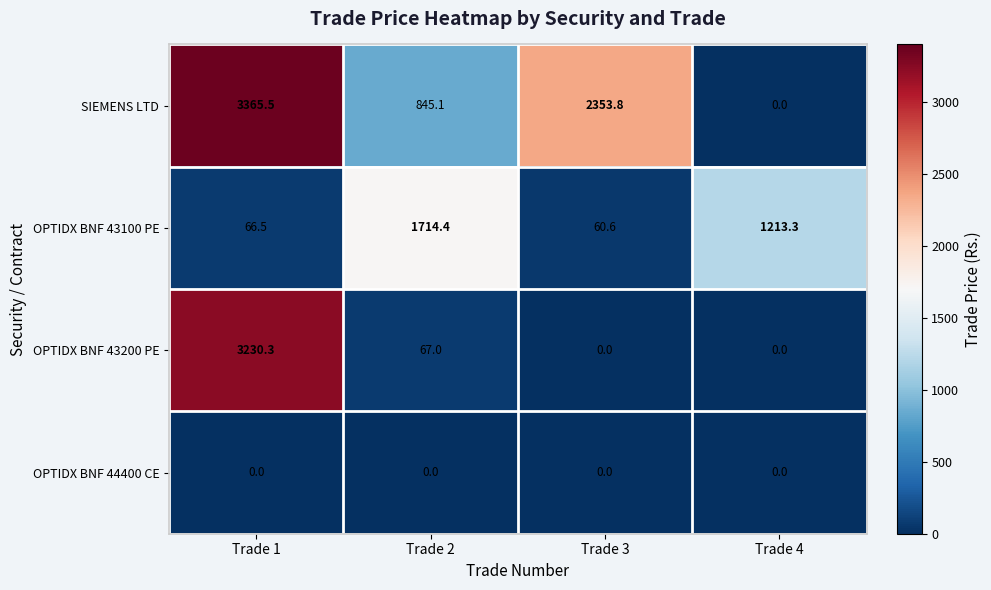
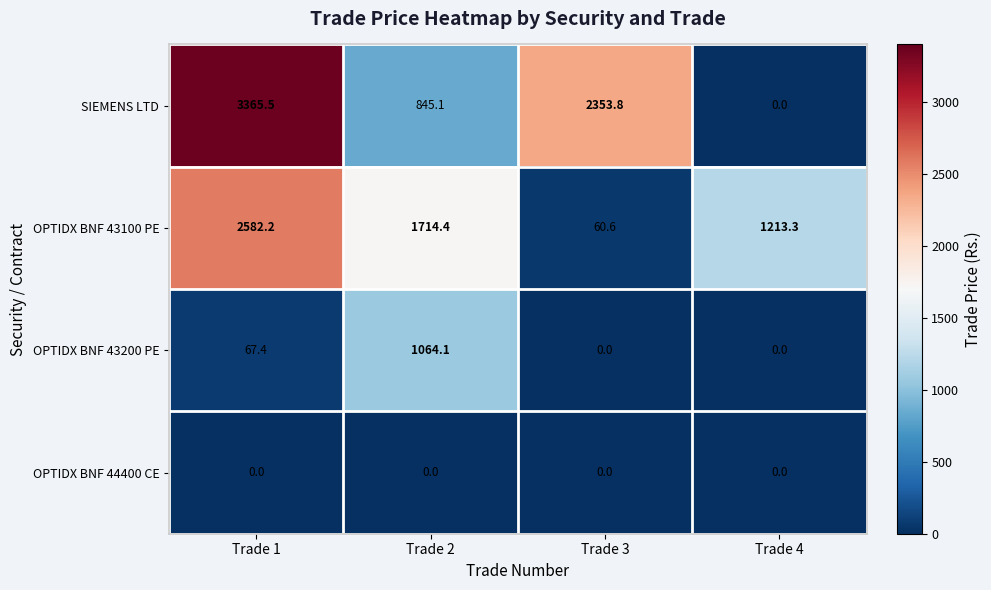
OPTIDX BNF 43100 PE, Trade 1: 66.5 -> 2582.2
OPTIDX BNF 43200 PE, Trade 1: 3230.3 -> 67.4
OPTIDX BNF 43200 PE, Trade 2: 67.0 -> 1064.1
